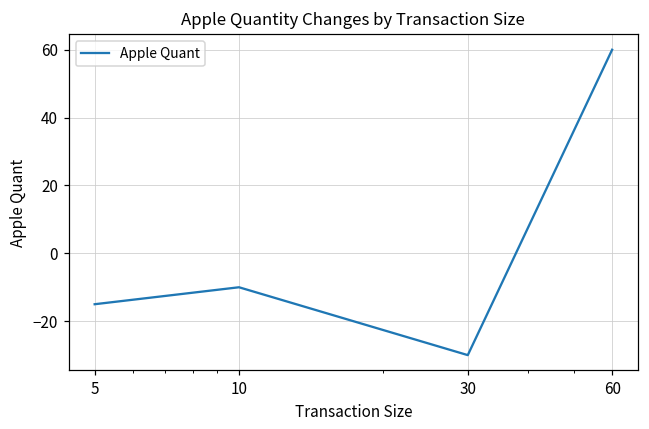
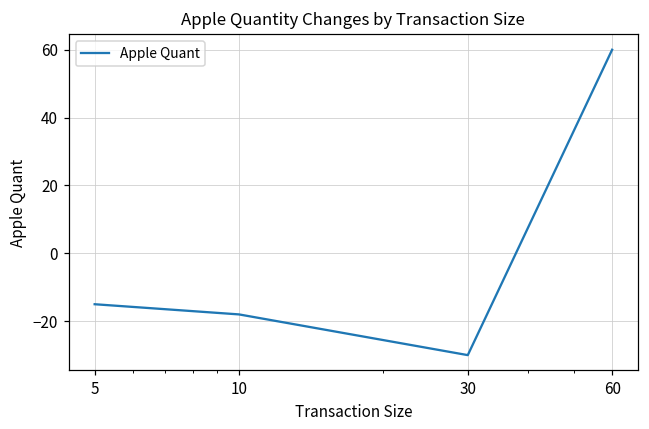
10: -10 -> -18
